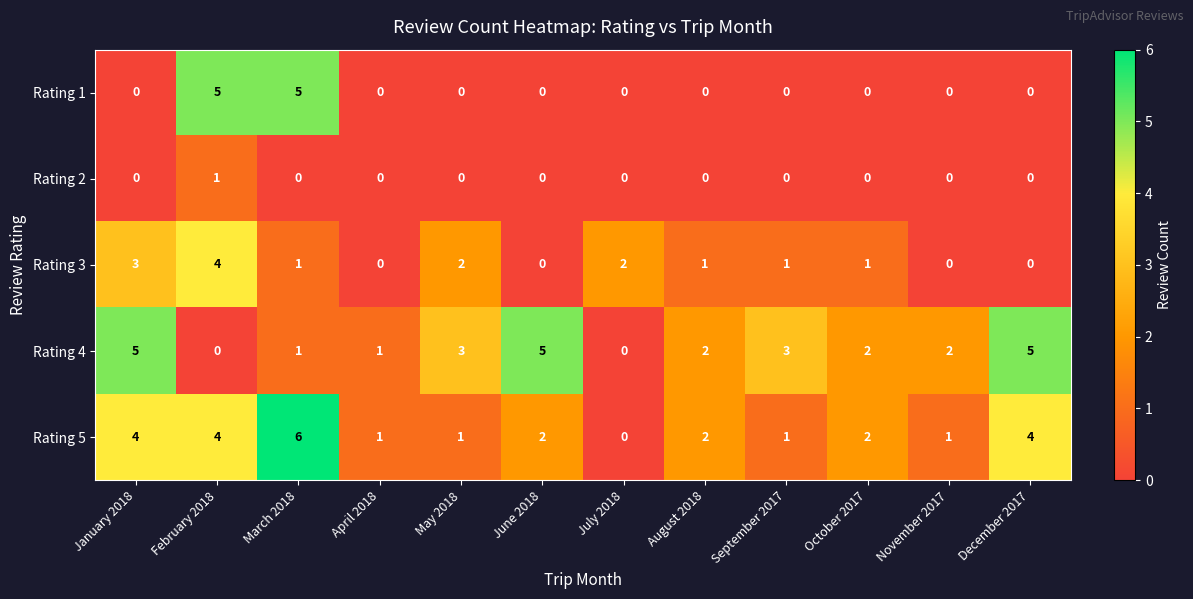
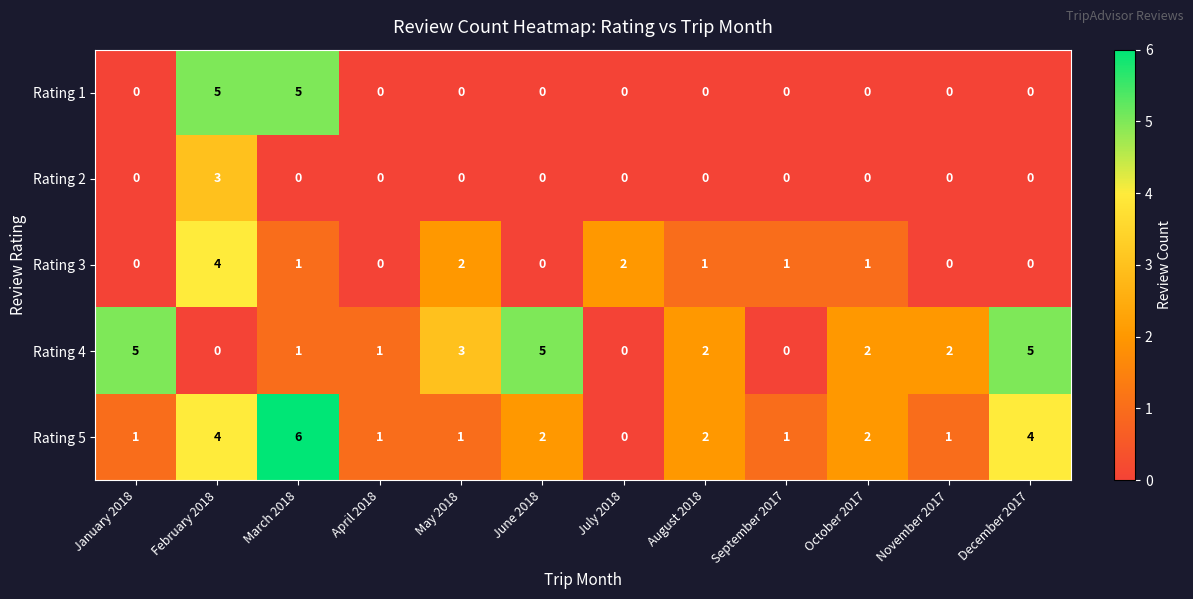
Rating 2, February 2018: 1 -> 3
Rating 3, January 2018: 3 -> 0
Rating 4, September 2017: 3 -> 0
Rating 5, January 2018: 4 -> 1
